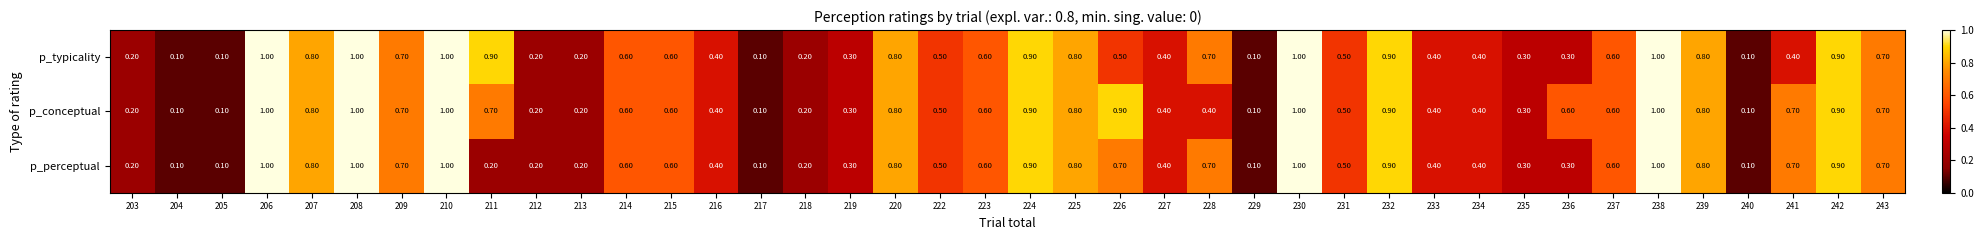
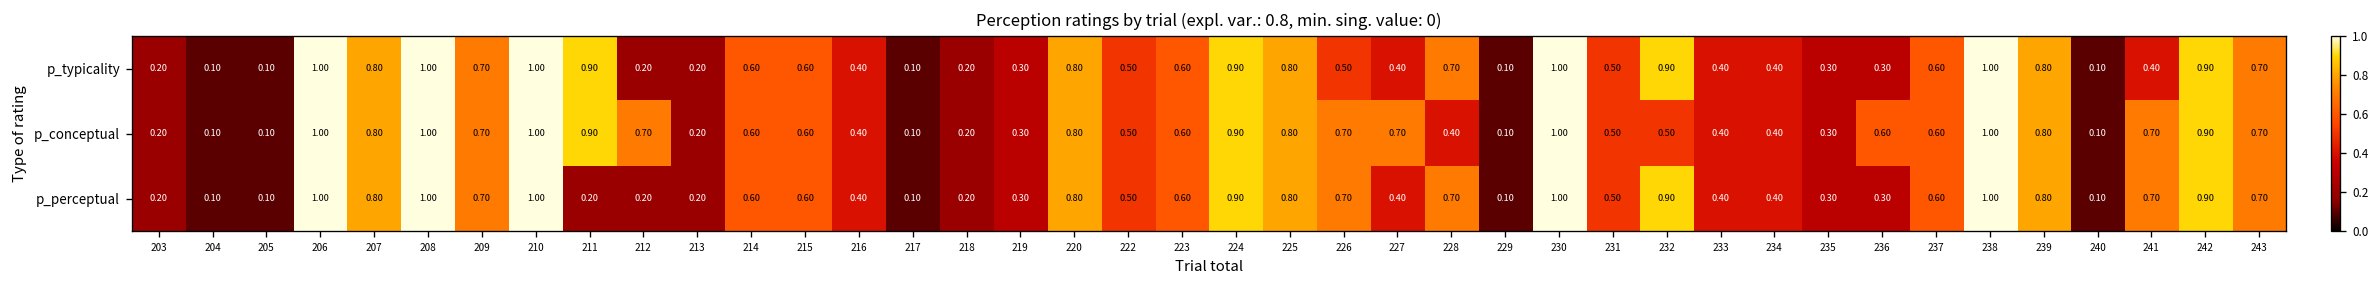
p_conceptual, 211: 0.70 -> 0.90
p_conceptual, 212: 0.20 -> 0.70
p_conceptual, 226: 0.90 -> 0.70
p_conceptual, 227: 0.40 -> 0.70
p_conceptual, 232: 0.90 -> 0.50
